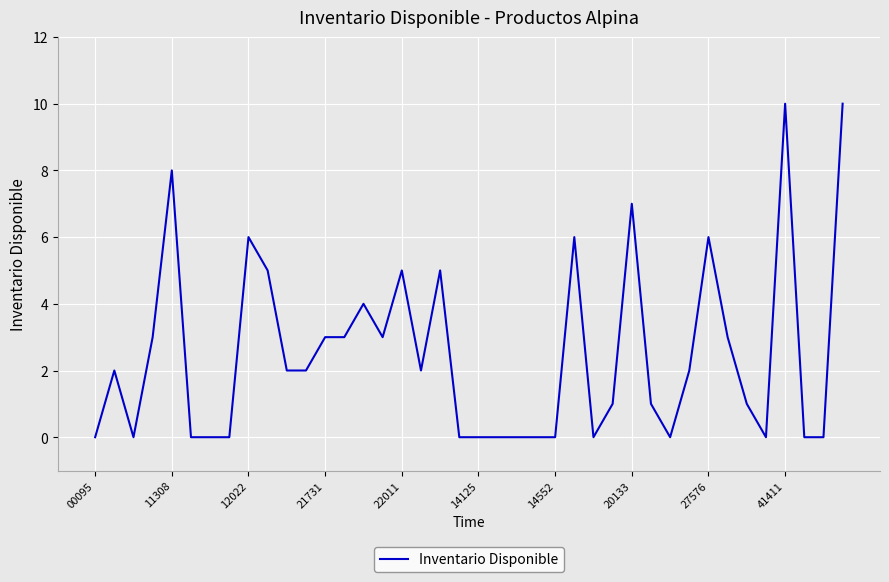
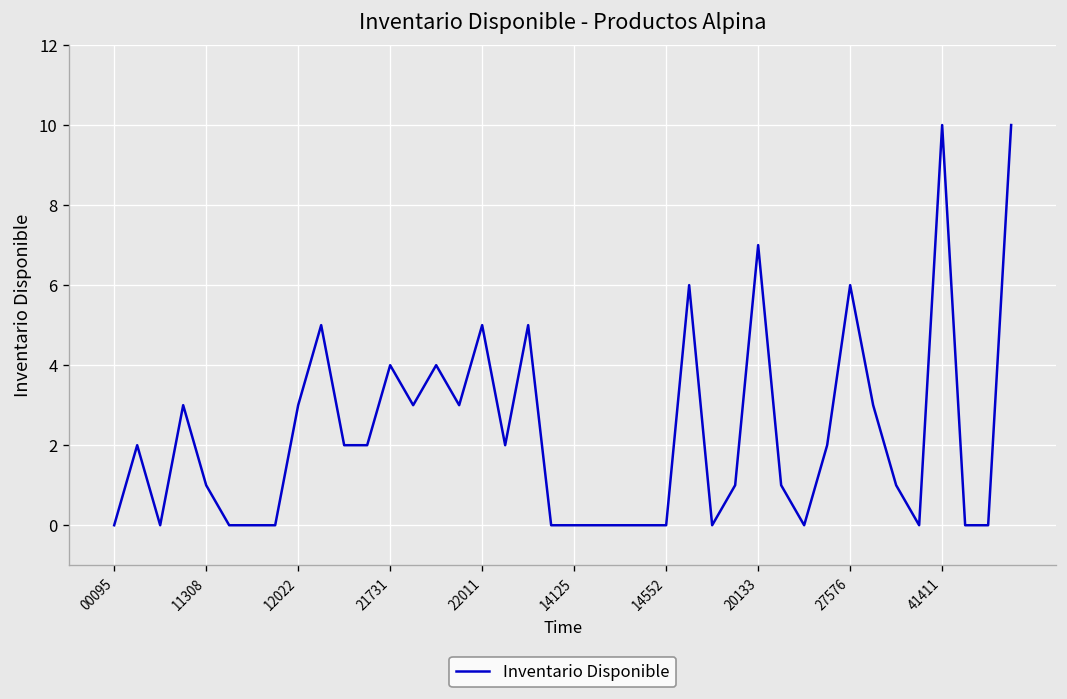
11308: 8 -> 1
12022: 6 -> 3
21731: 3 -> 4
